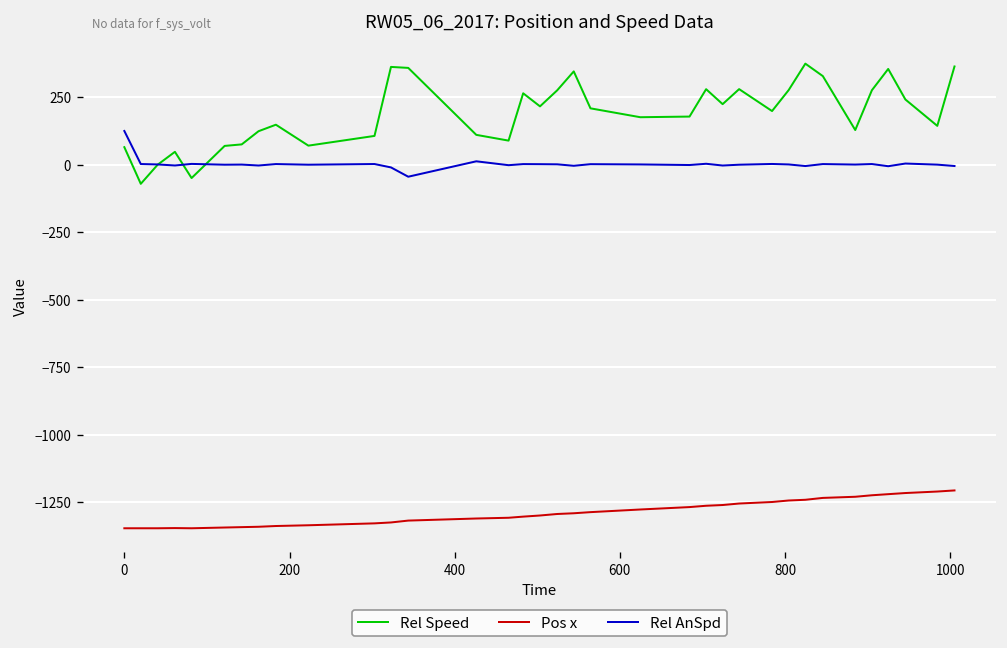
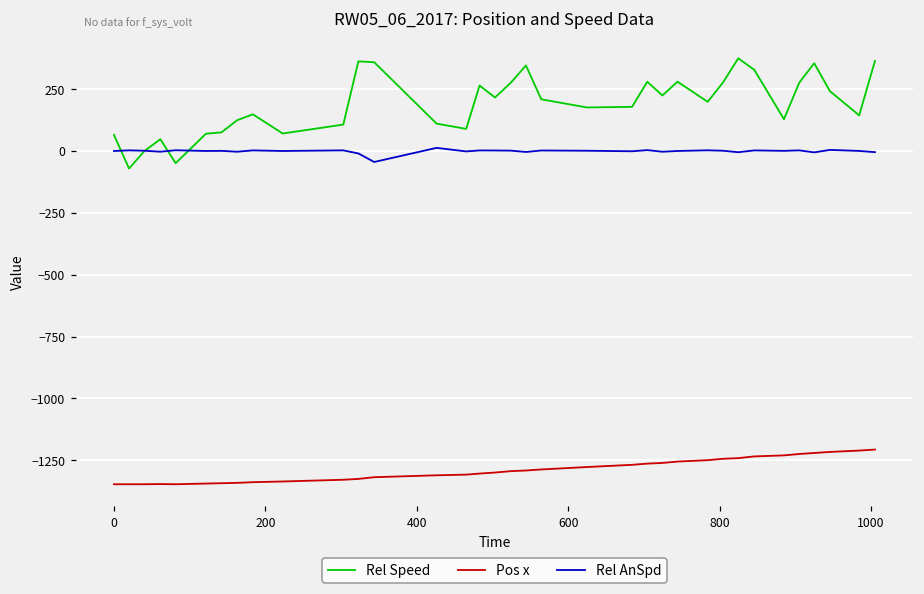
Rel AnSpd, 0: 130 -> 0
